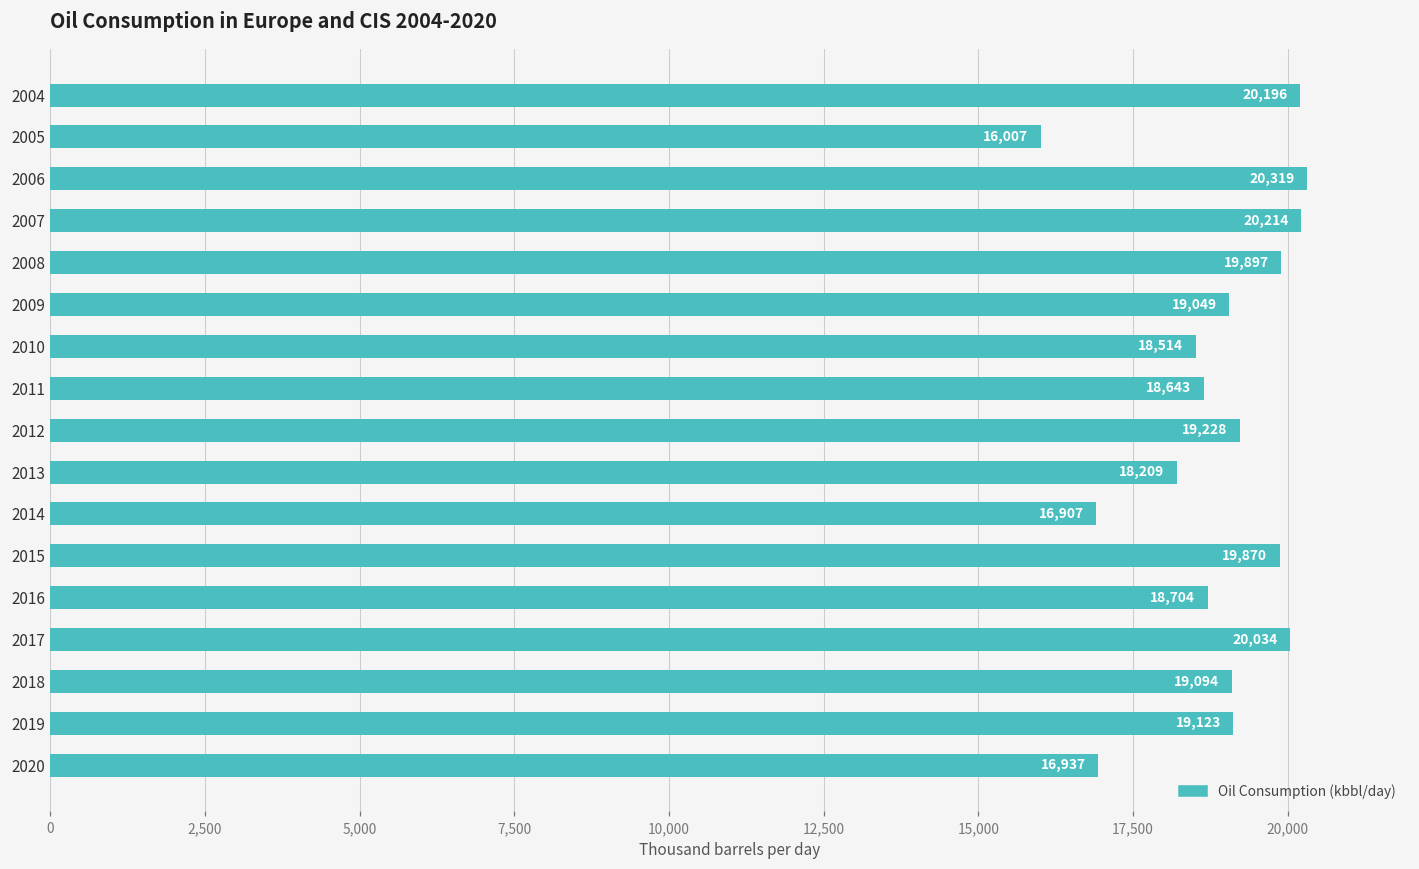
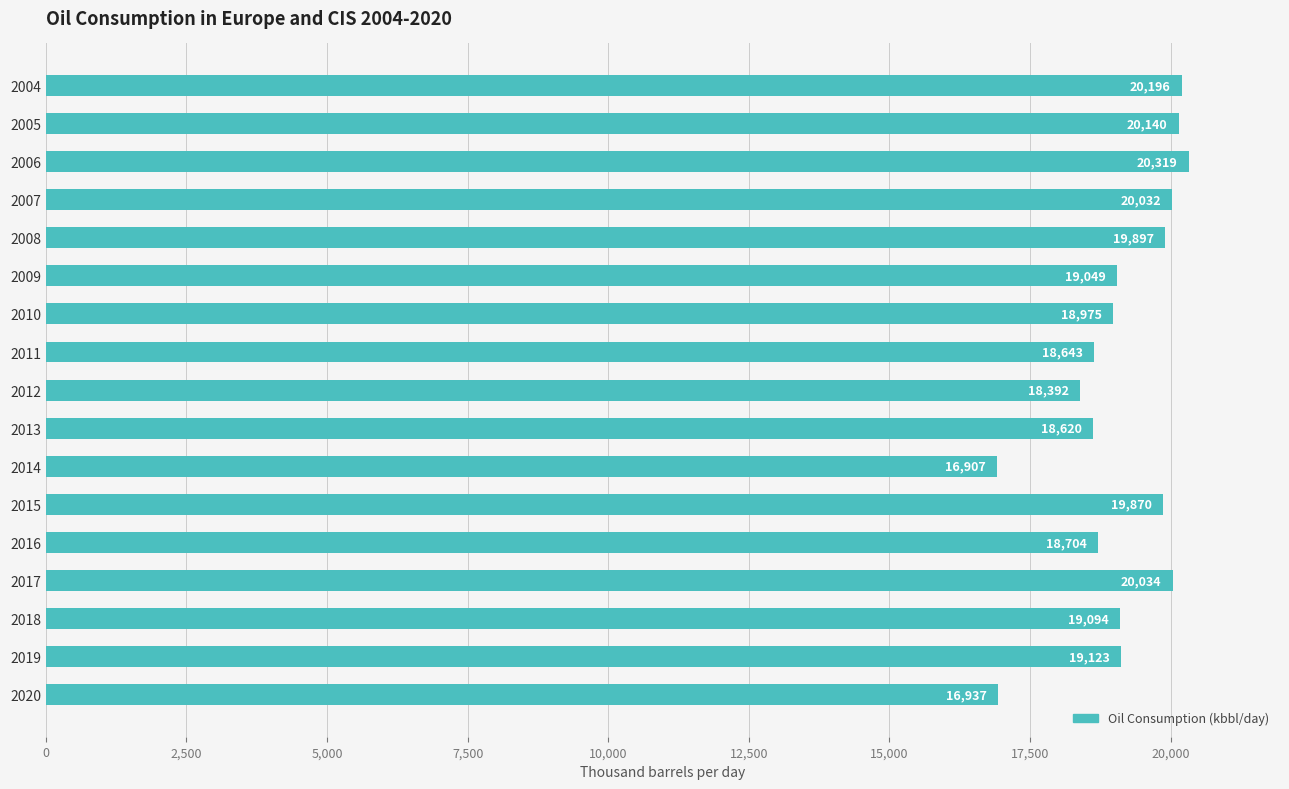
2005: 16,007 -> 20,140
2007: 20,214 -> 20,032
2010: 18,514 -> 18,975
2012: 19,228 -> 18,392
2013: 18,209 -> 18,620
